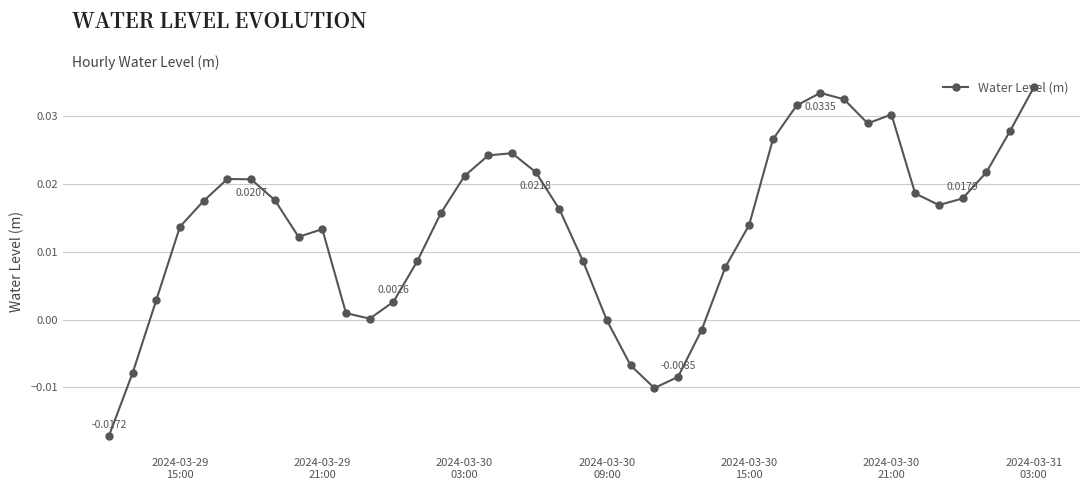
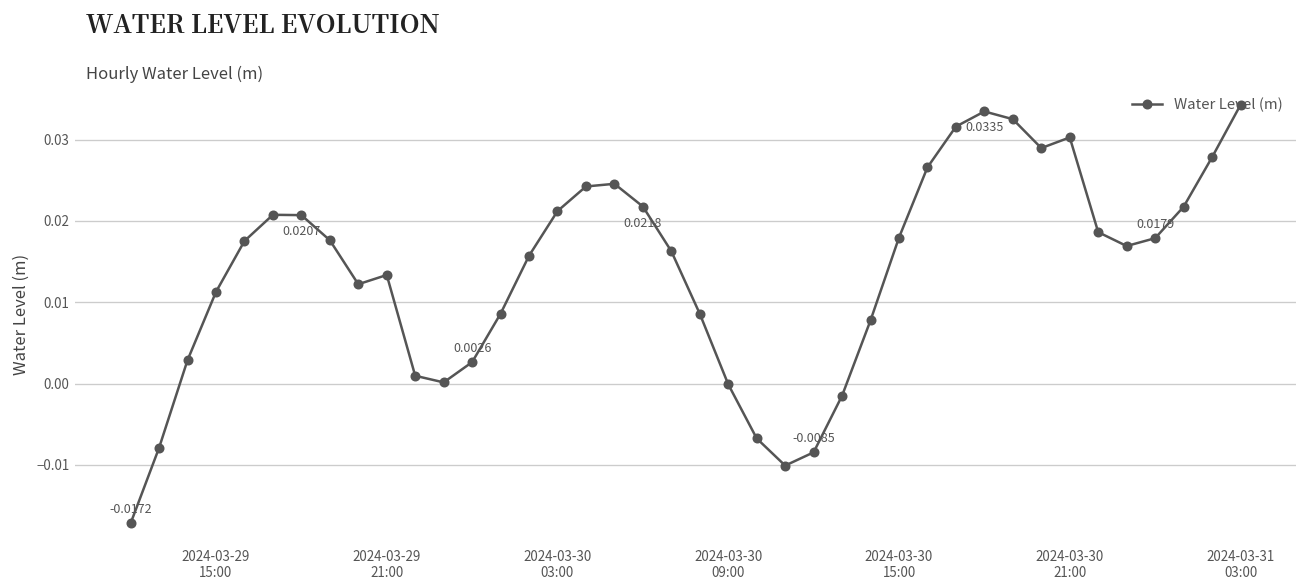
2024-03-29 15:00: 0.014 -> 0.011
2024-03-30 15:00: 0.014 -> 0.018
